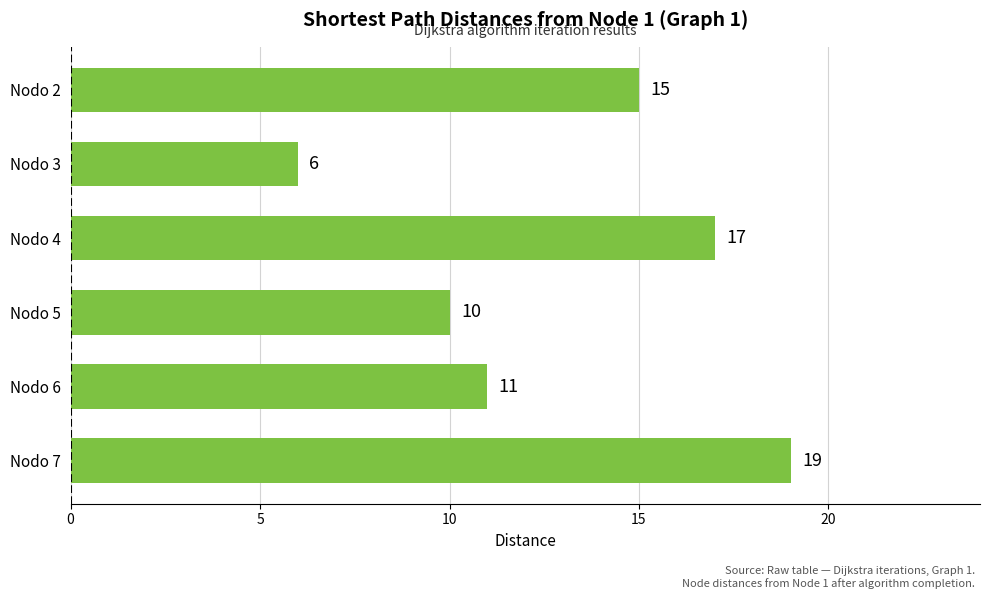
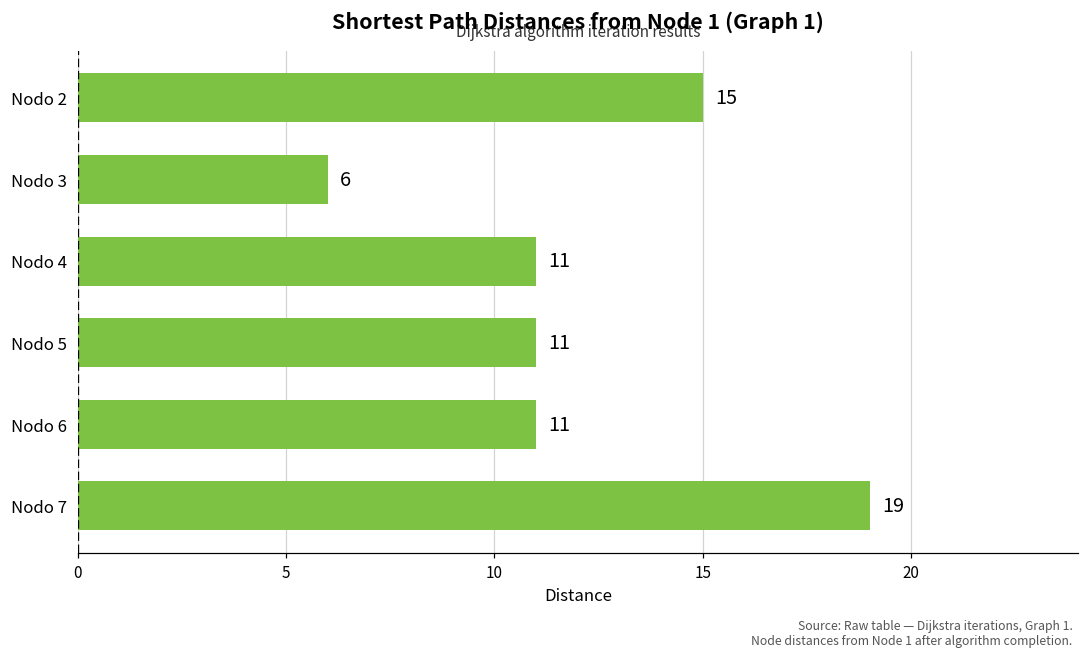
Nodo 4: 17 -> 11
Nodo 5: 10 -> 11
